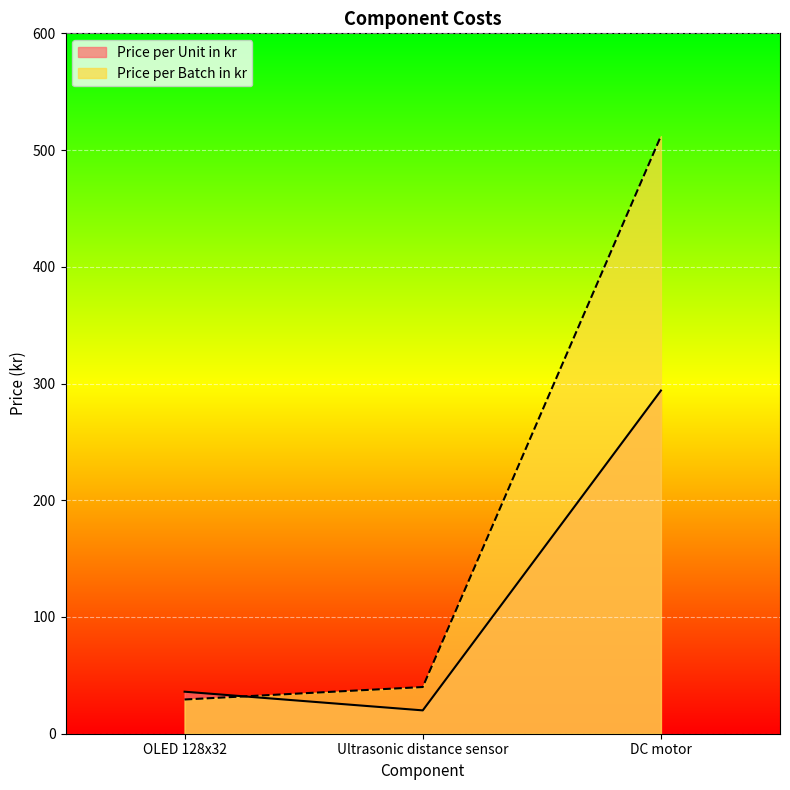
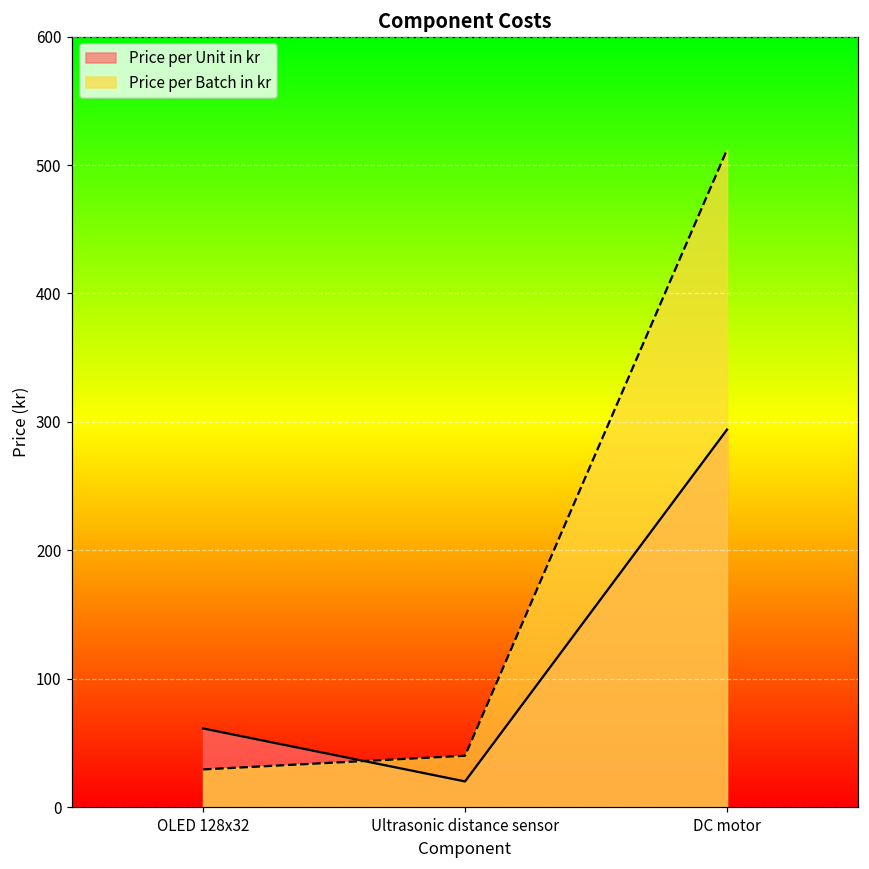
Price per Unit in kr, OLED 128x32: 36 -> 61
